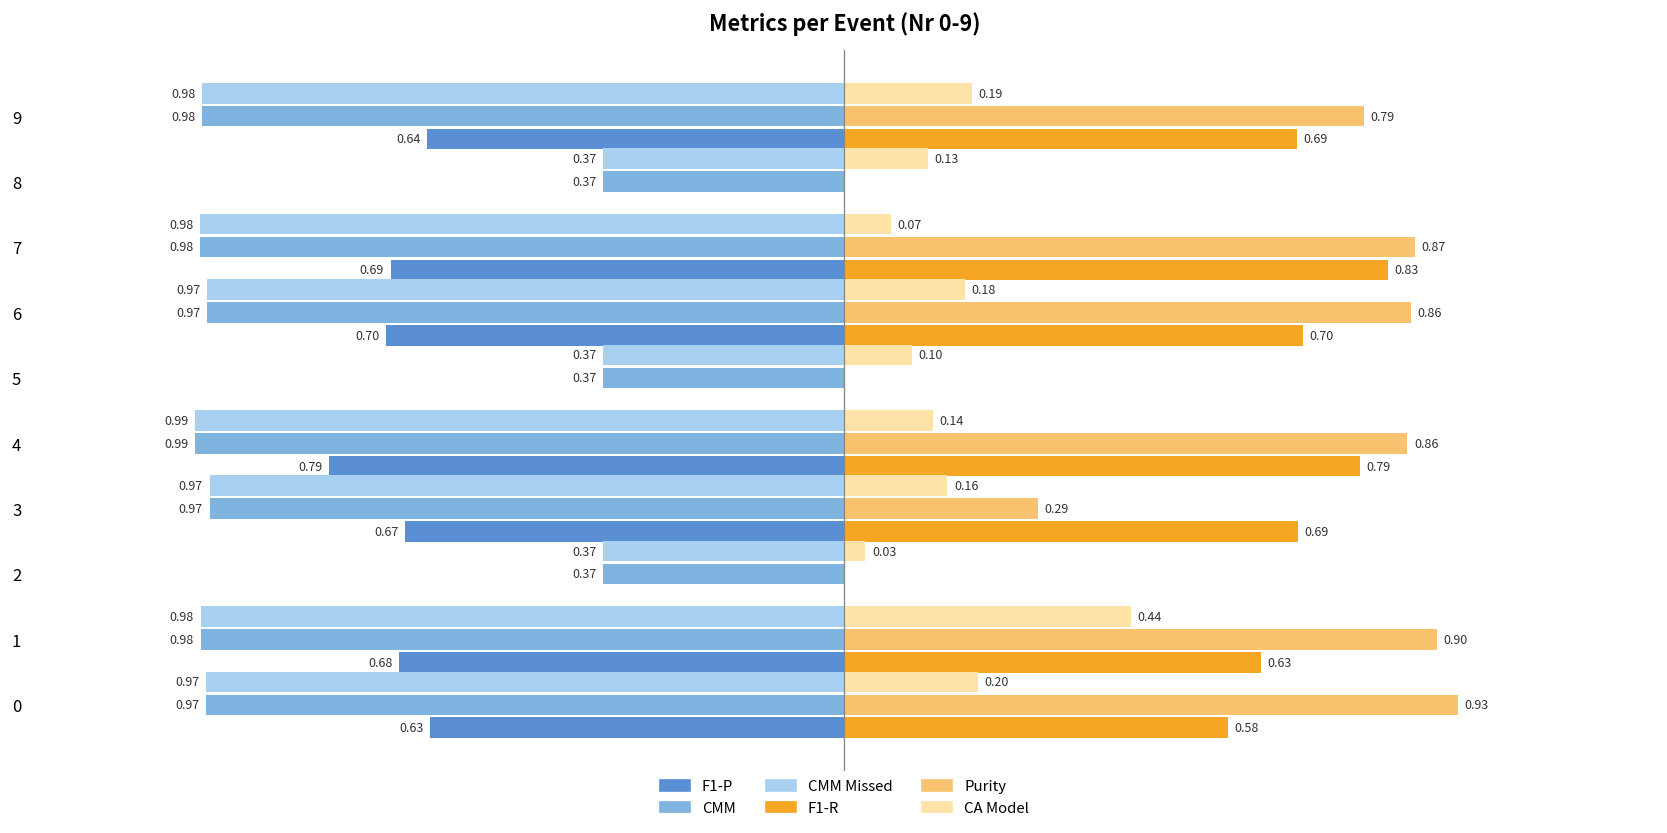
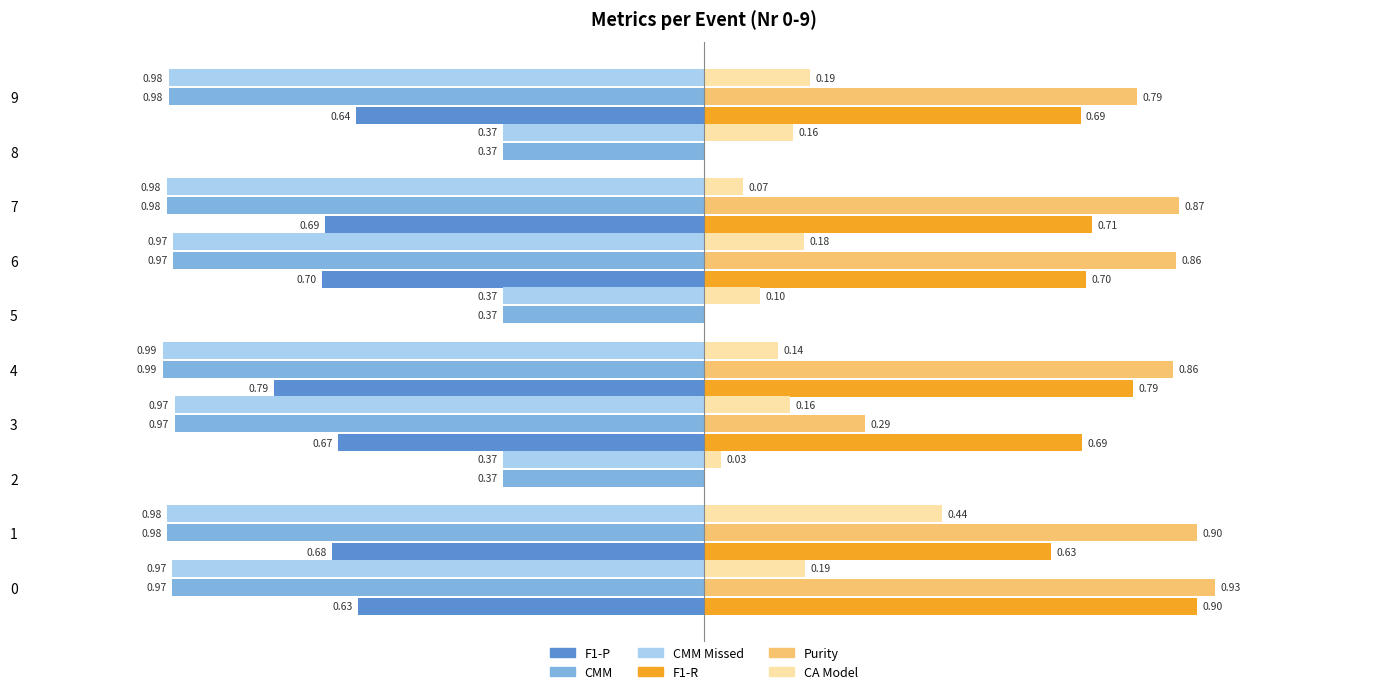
CA Model, 8: 0.13 -> 0.16
F1-R, 7: 0.83 -> 0.71
CA Model, 0: 0.20 -> 0.19
F1-R, 0: 0.58 -> 0.90
